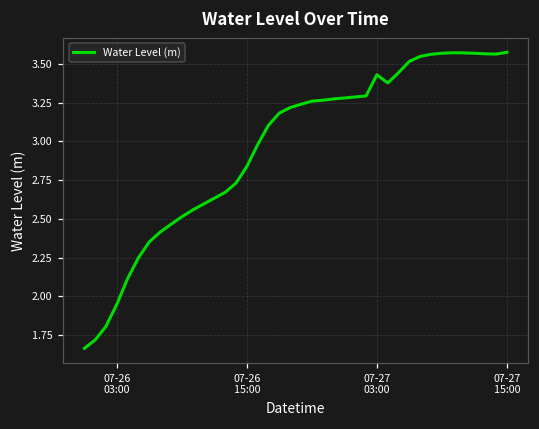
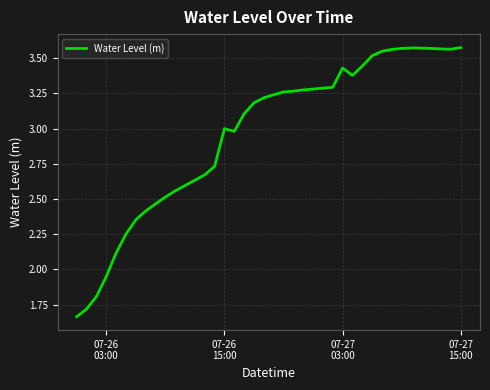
07-26 15:00: 2.84 -> 3.00
